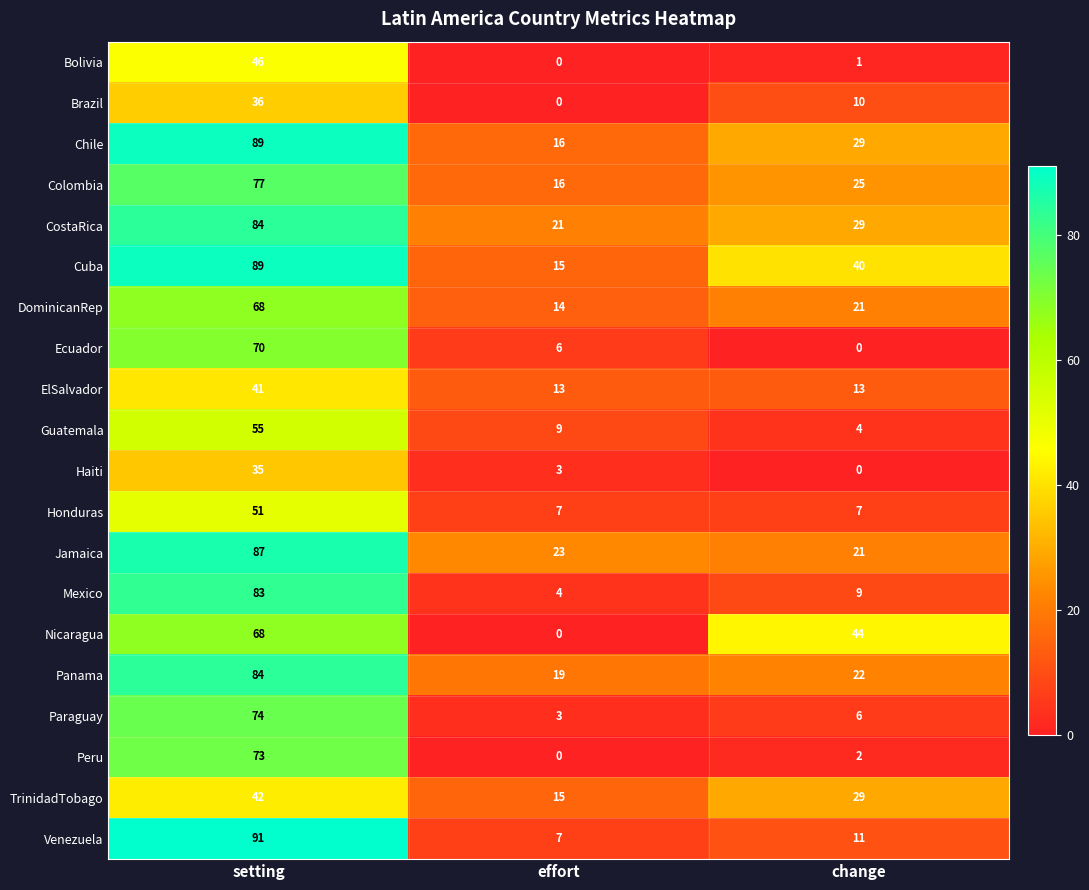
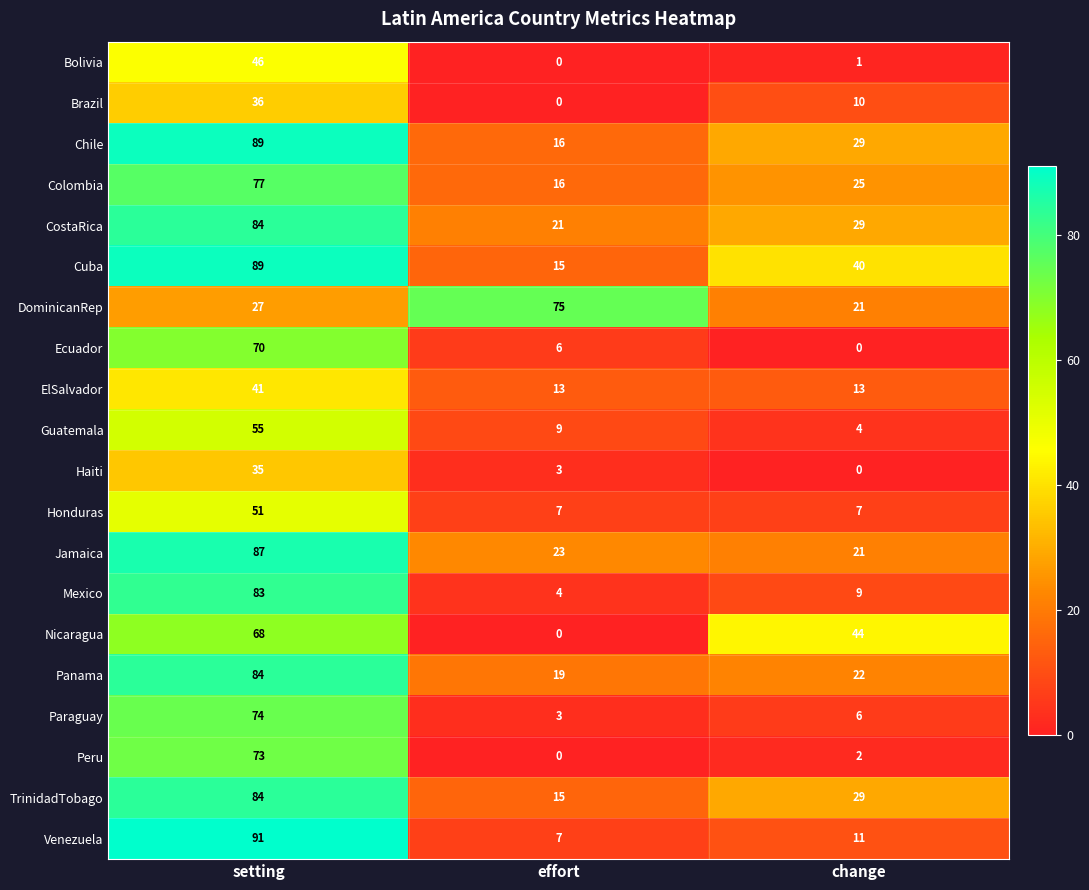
DominicanRep, setting: 68 -> 27
DominicanRep, effort: 14 -> 75
TrinidadTobago, setting: 42 -> 84
